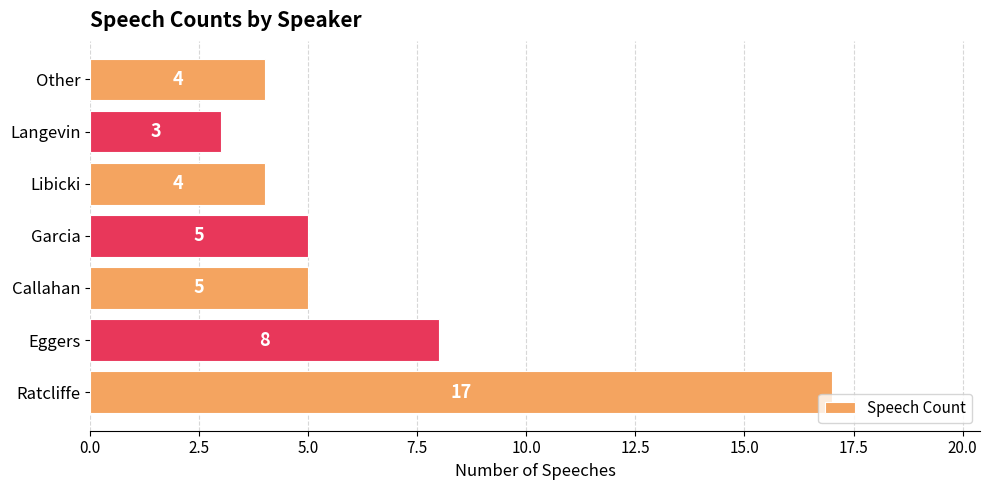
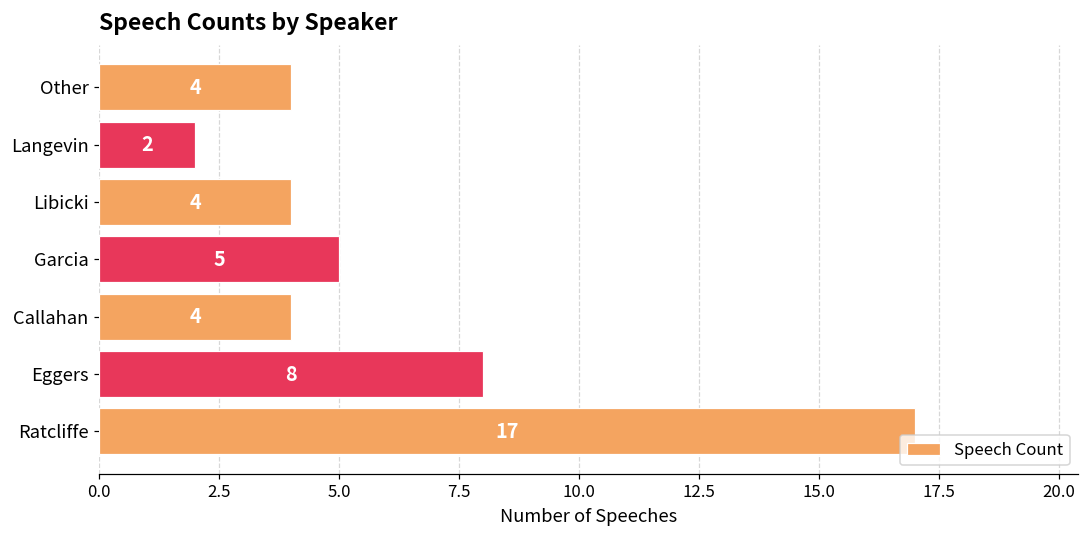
Langevin: 3 -> 2
Callahan: 5 -> 4
